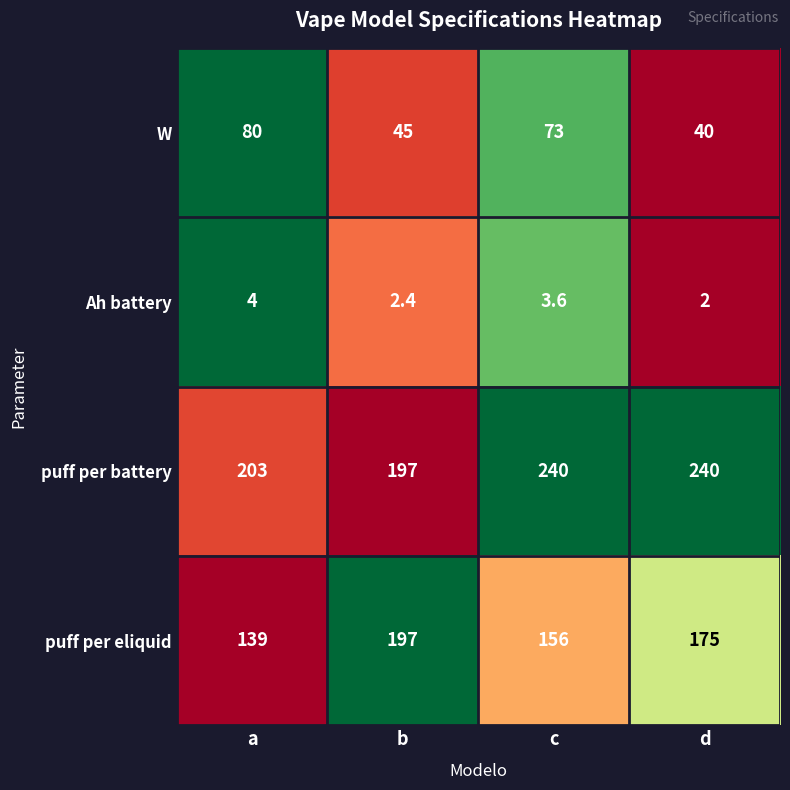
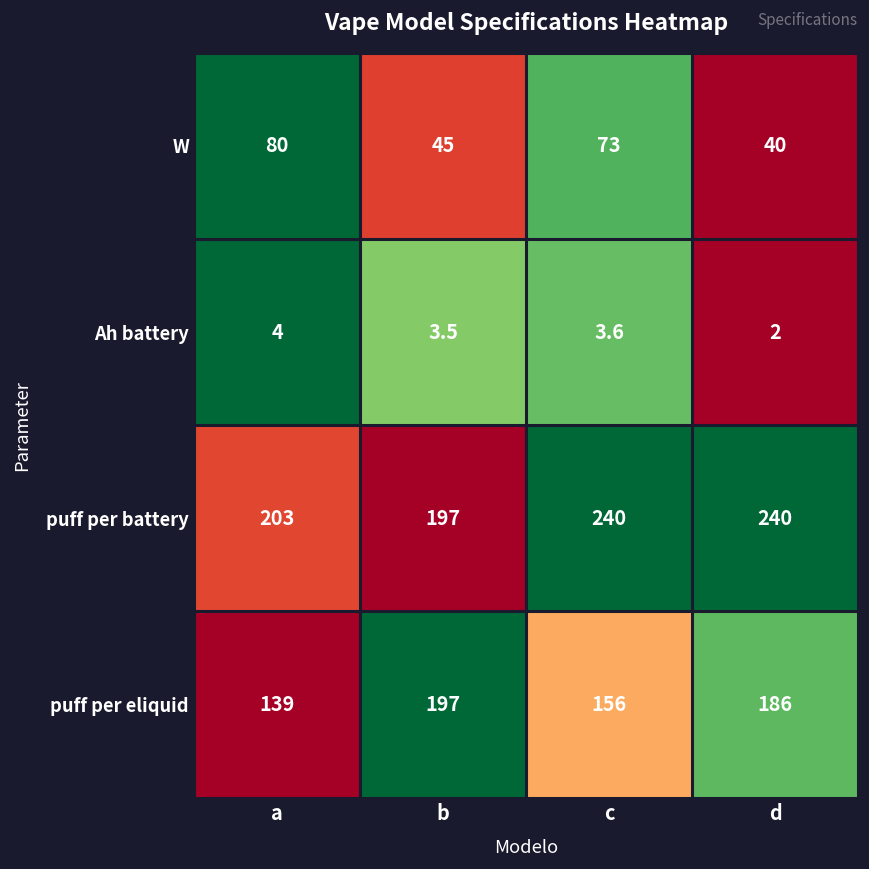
Ah battery, b: 2.4 -> 3.5
puff per eliquid, d: 175 -> 186
